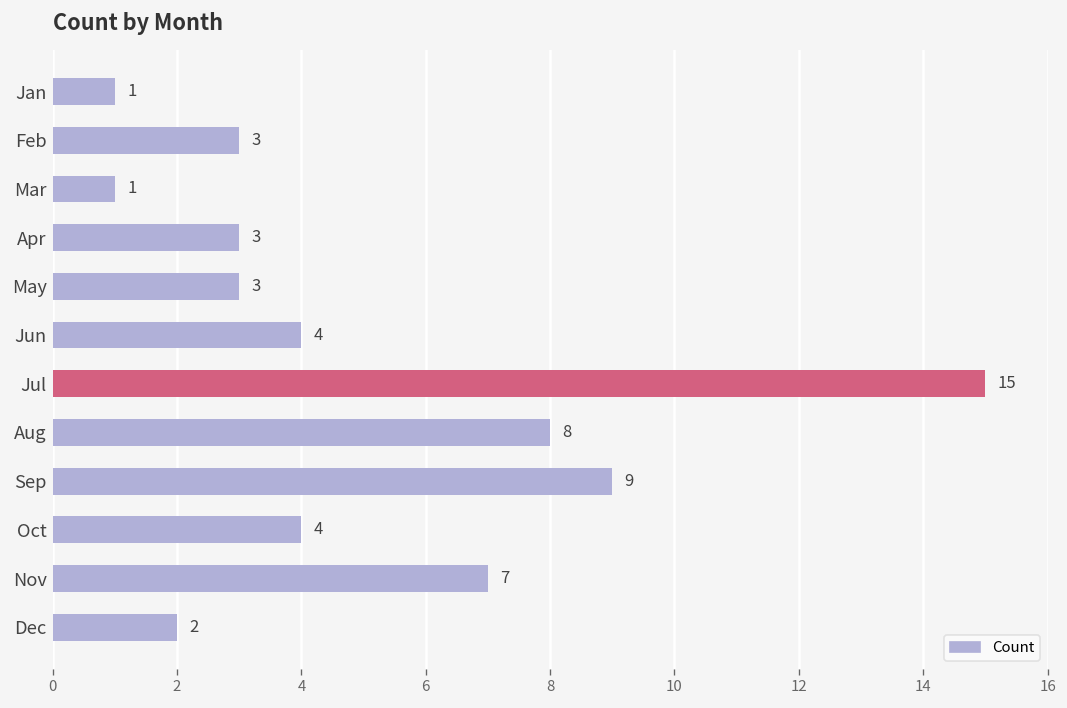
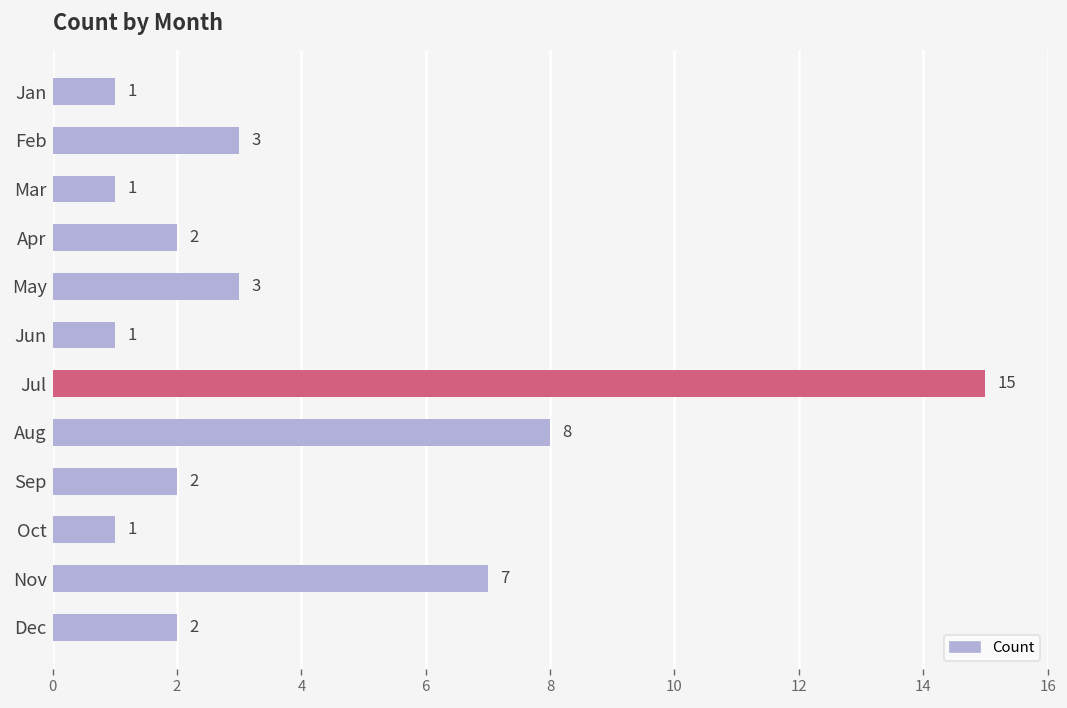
Apr: 3 -> 2
Jun: 4 -> 1
Sep: 9 -> 2
Oct: 4 -> 1
